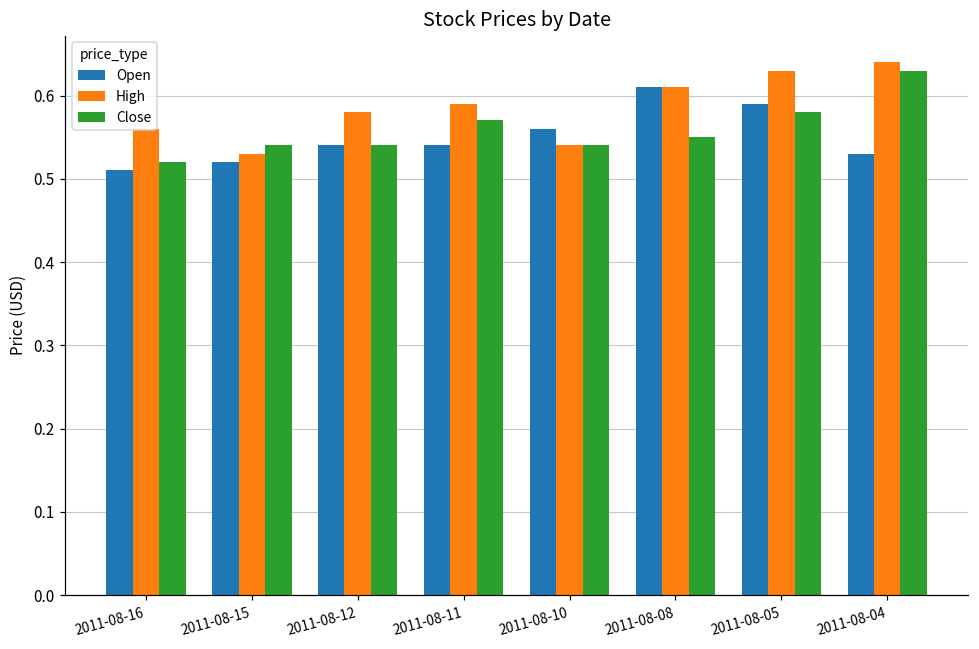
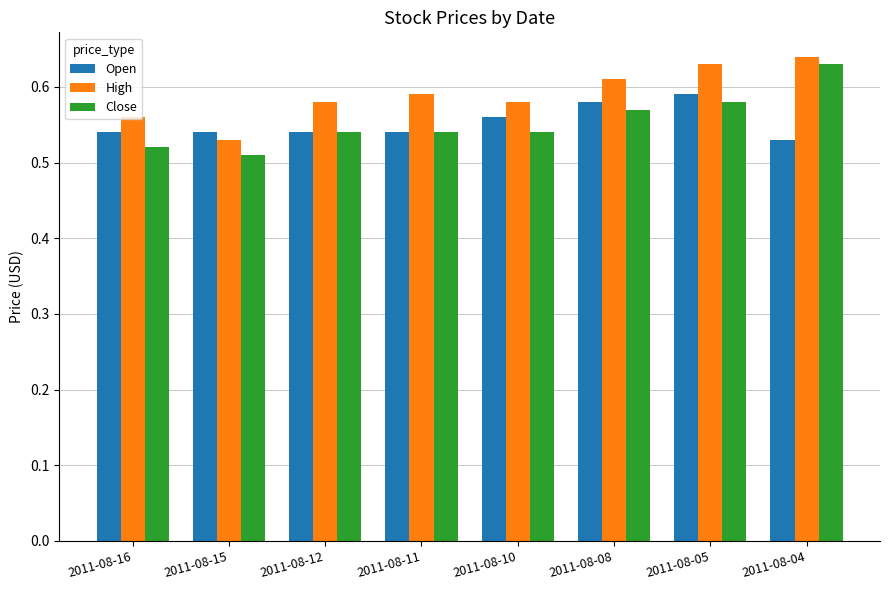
Open, 2011-08-16: 0.51 -> 0.54
Open, 2011-08-15: 0.52 -> 0.54
Close, 2011-08-15: 0.54 -> 0.51
Close, 2011-08-11: 0.57 -> 0.54
High, 2011-08-10: 0.54 -> 0.58
Open, 2011-08-08: 0.61 -> 0.58
Close, 2011-08-08: 0.55 -> 0.57
